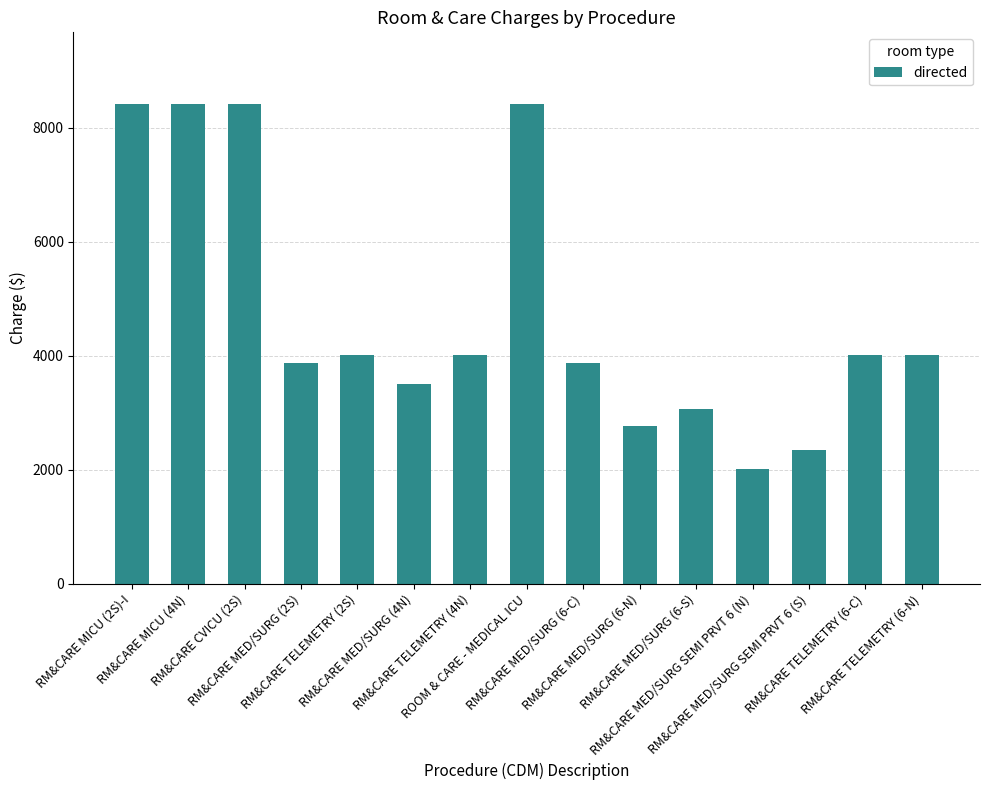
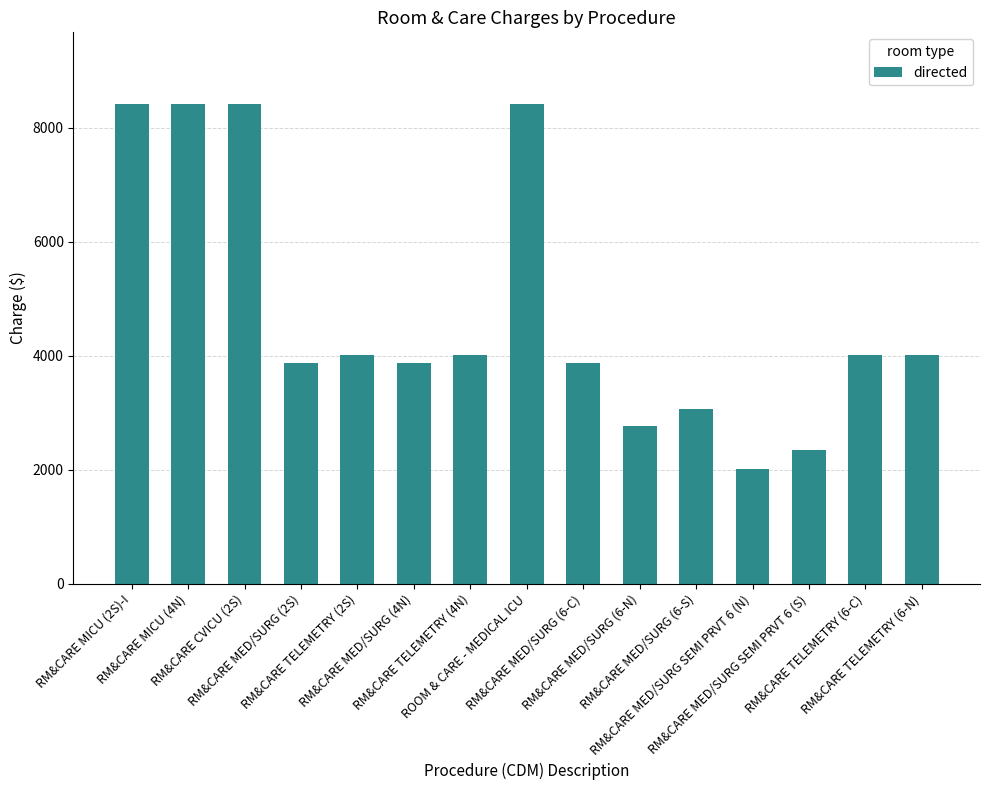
RM&CARE MED/SURG (4N): 3500 -> 3900
